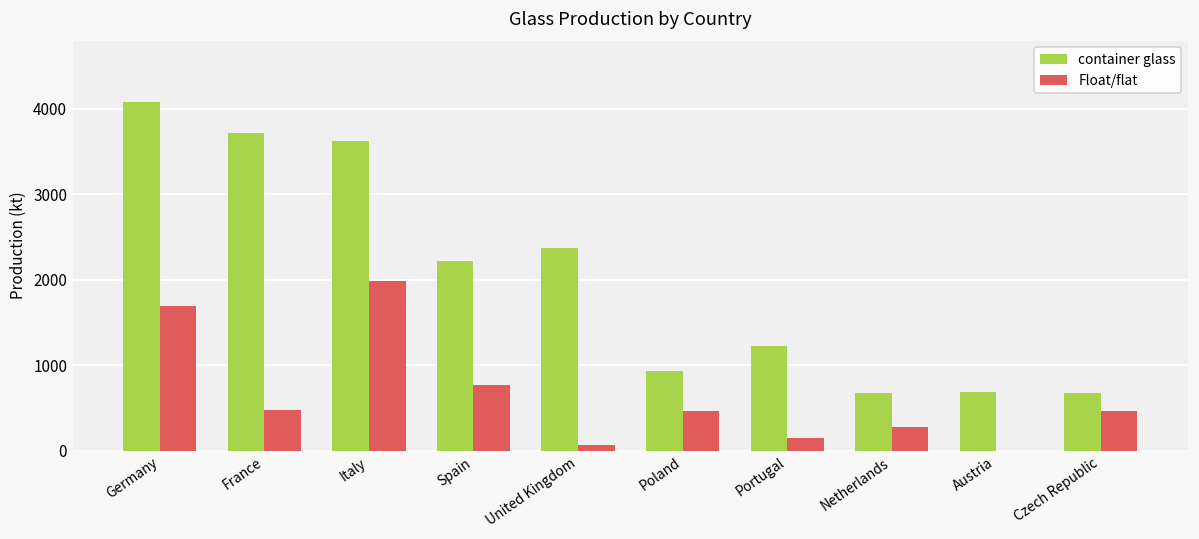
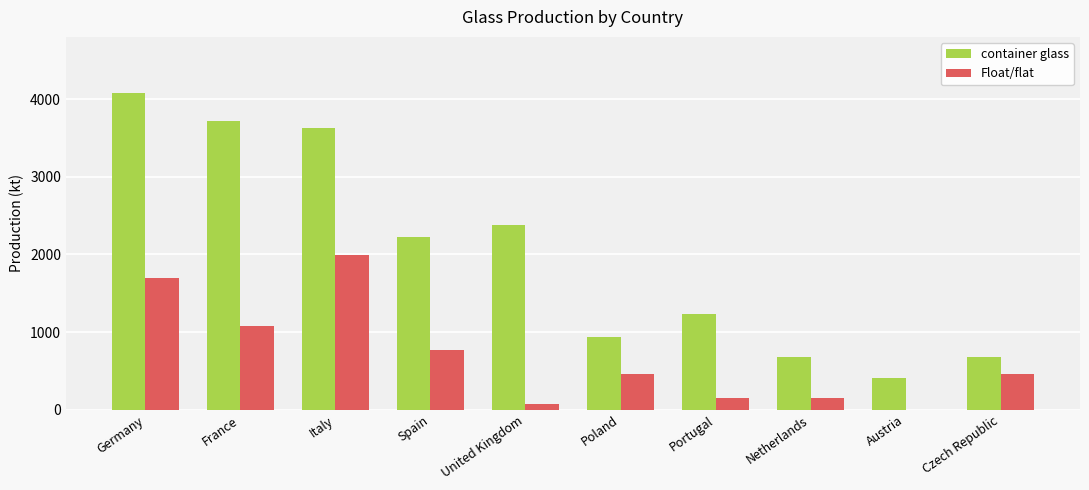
Float/flat, France: 500 -> 1100
Float/flat, Netherlands: 300 -> 200
container glass, Austria: 700 -> 400
